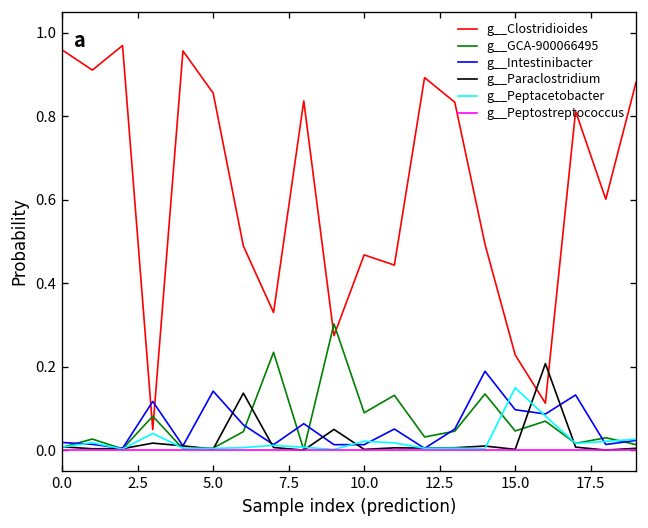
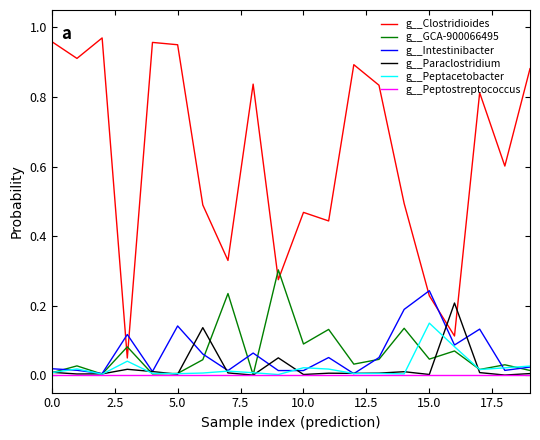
g__Clostridioides, 5.0: 0.86 -> 0.95
g__Intestinibacter, 15.0: 0.10 -> 0.24
